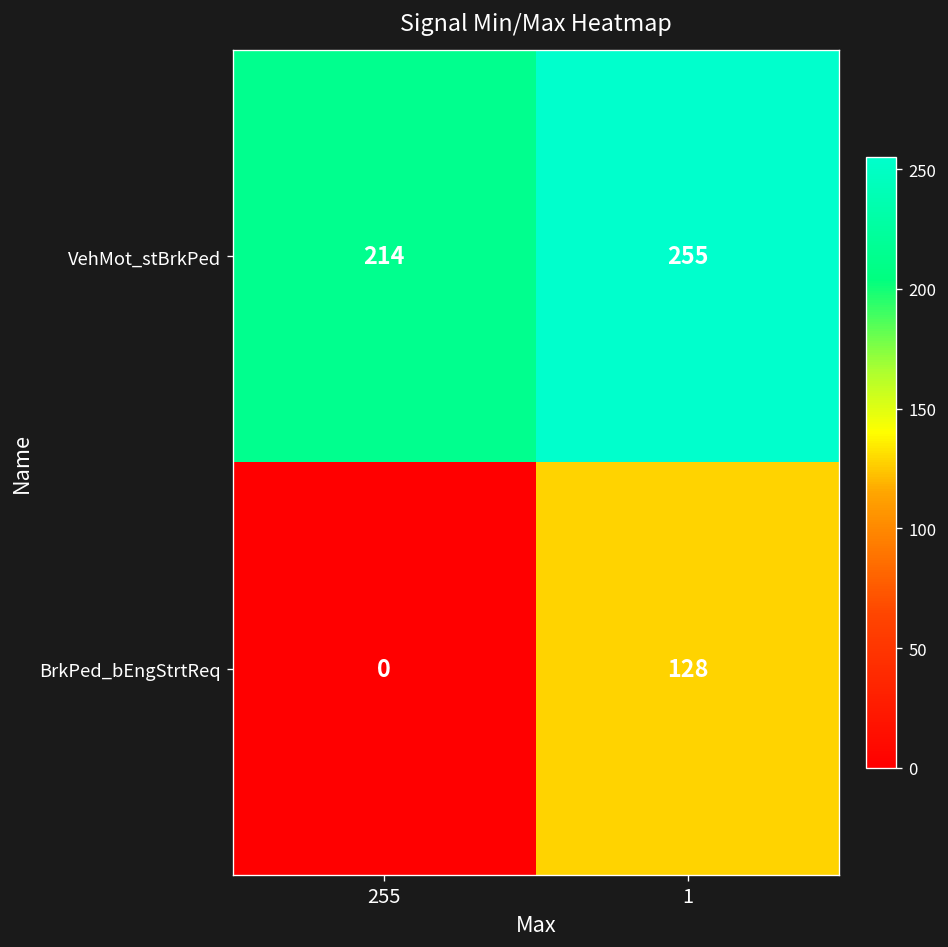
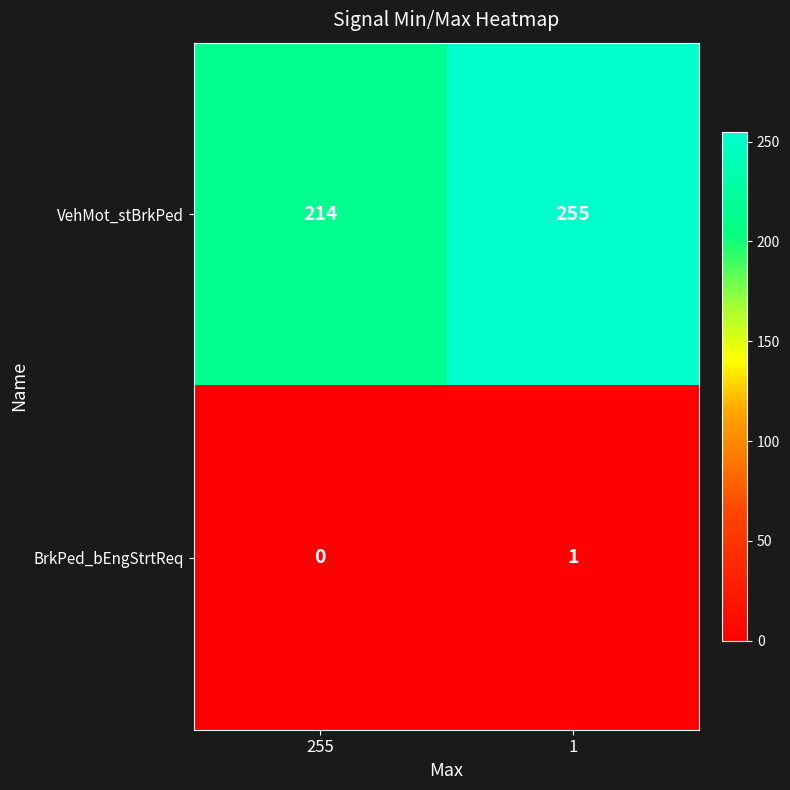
BrkPed_bEngStrtReq, 1: 128 -> 1
